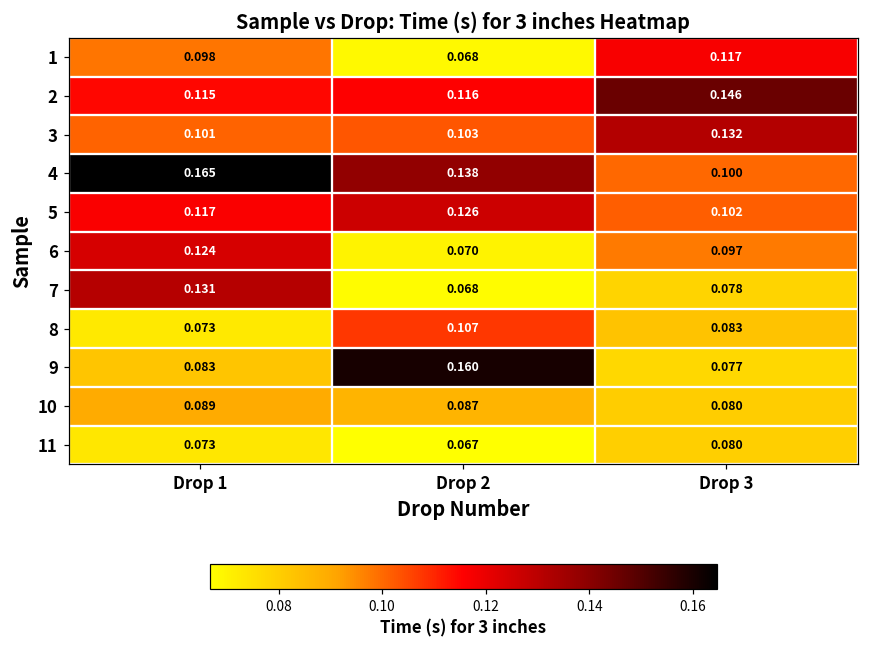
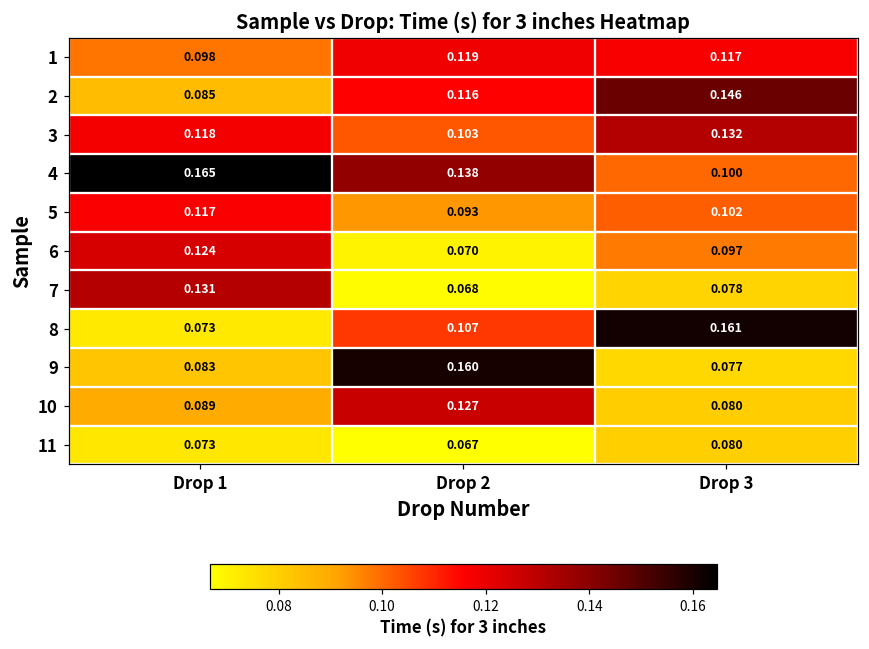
1, Drop 2: 0.068 -> 0.119
2, Drop 1: 0.115 -> 0.085
3, Drop 1: 0.101 -> 0.118
5, Drop 2: 0.126 -> 0.093
8, Drop 3: 0.083 -> 0.161
10, Drop 2: 0.087 -> 0.127
